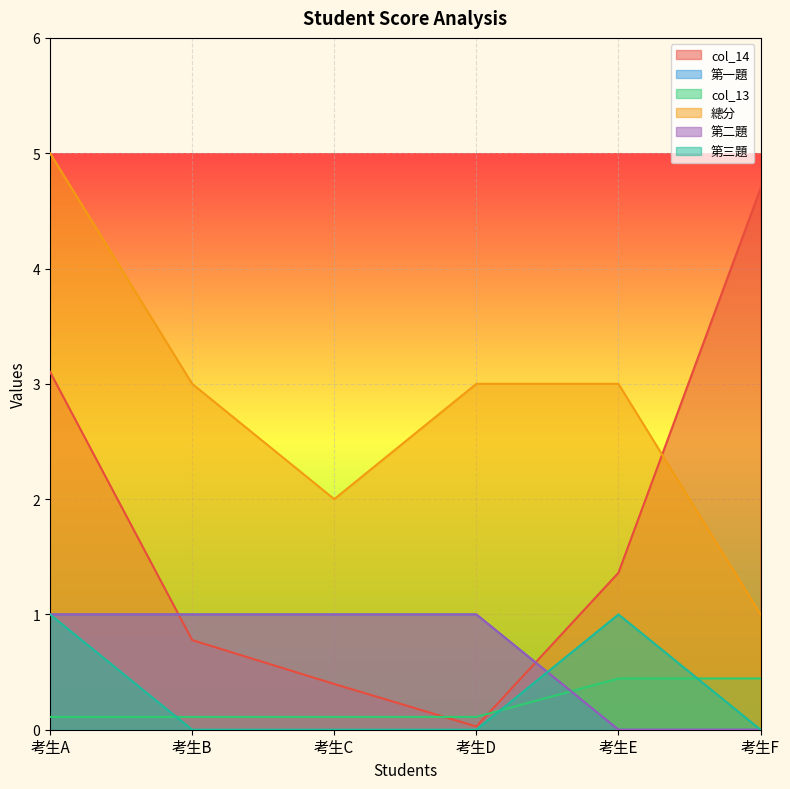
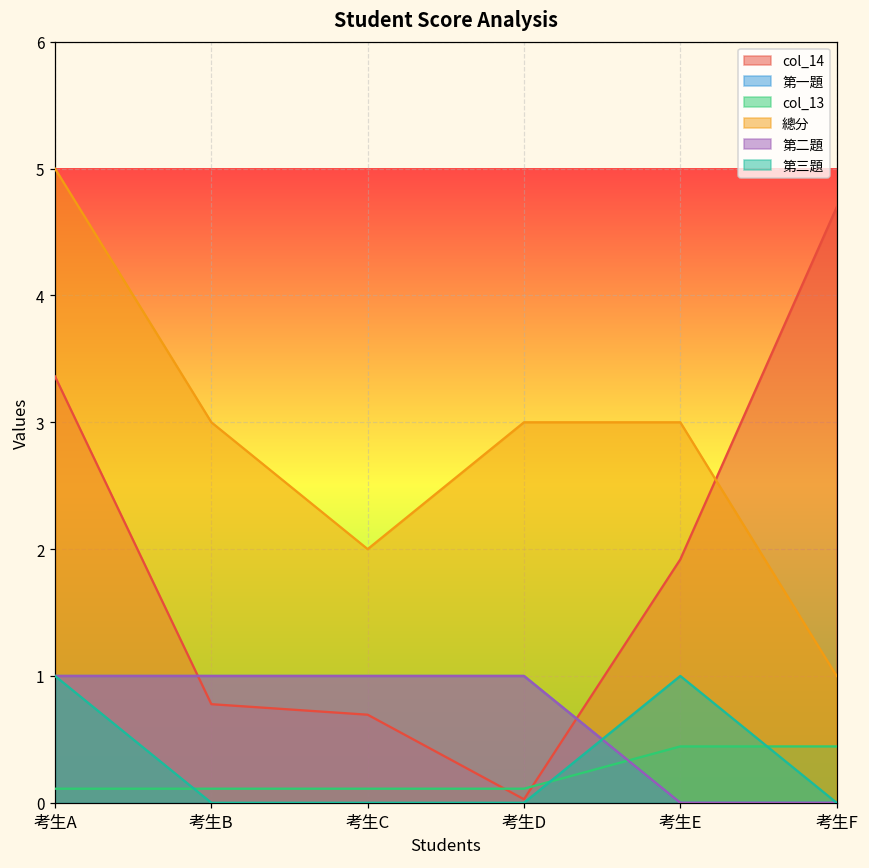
col_14, 考生A: 3.10 -> 3.36
col_14, 考生C: 0.40 -> 0.69
col_14, 考生E: 1.36 -> 1.92
